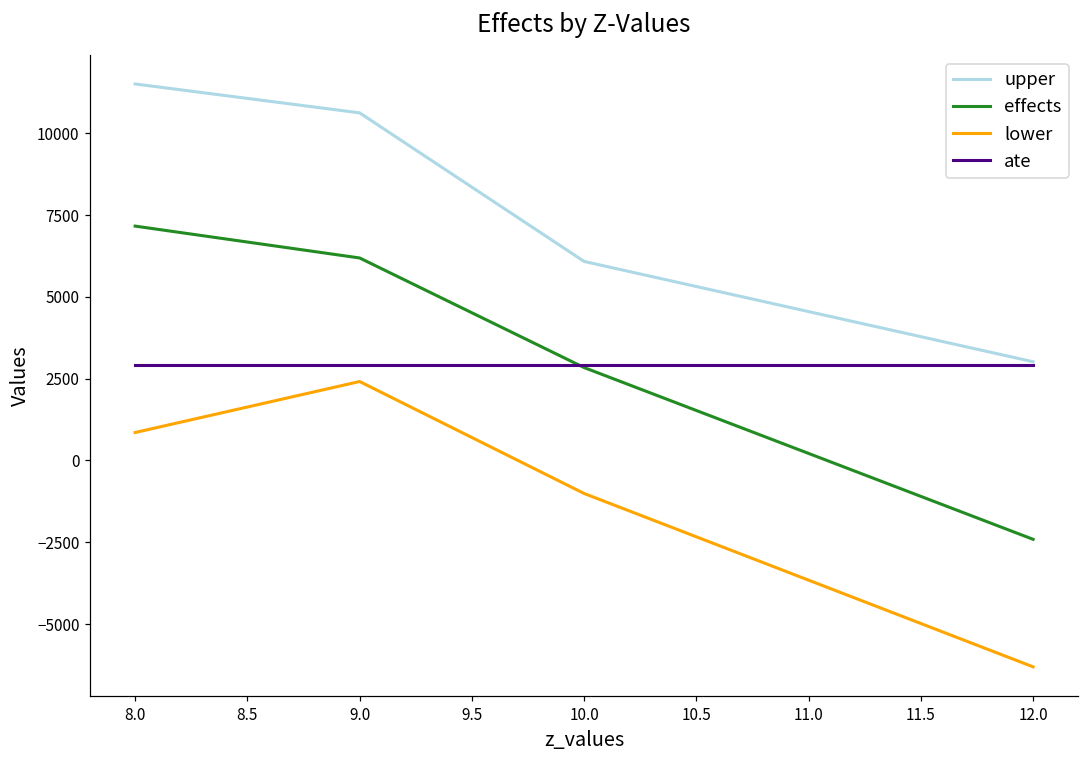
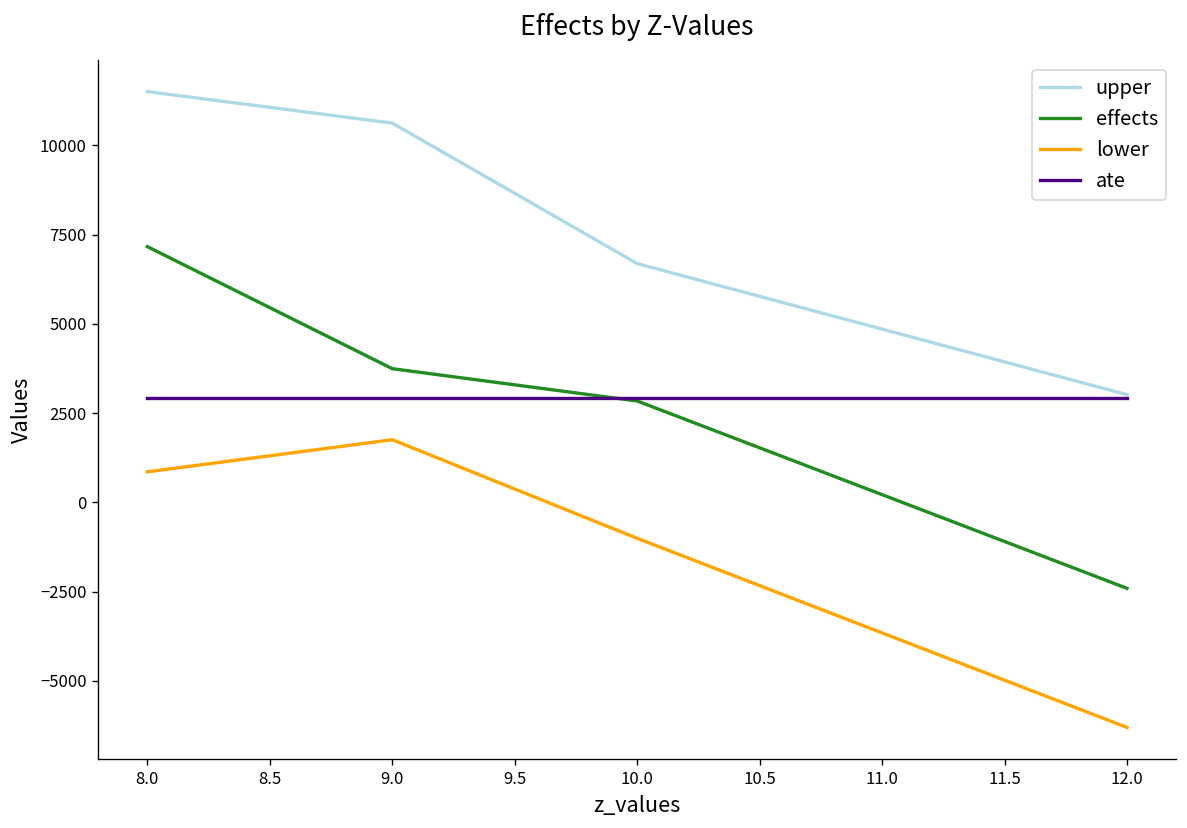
effects, 9.0: 6200 -> 3700
lower, 9.0: 2400 -> 1800
upper, 10.0: 6100 -> 6700
